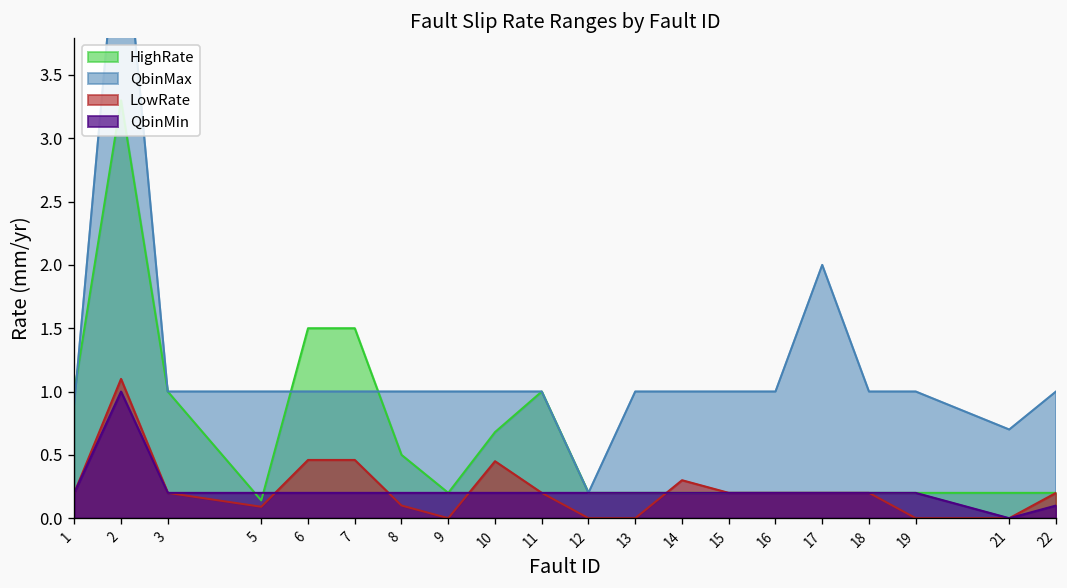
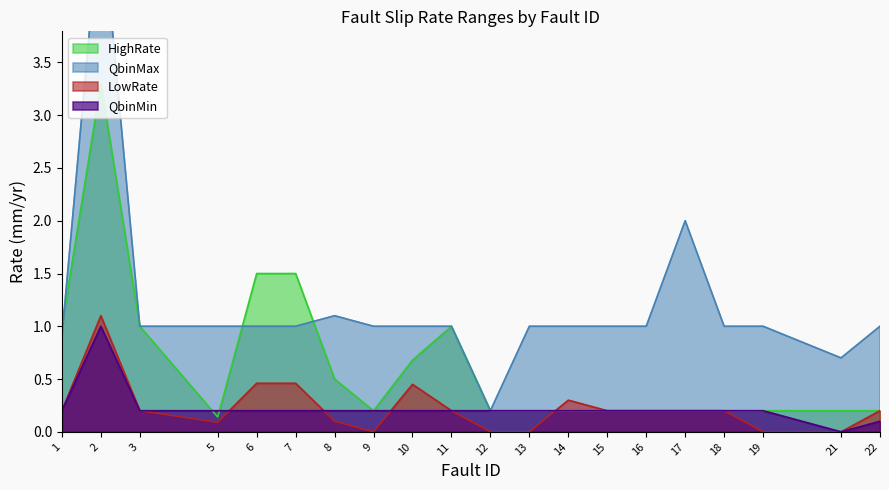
QbinMax, 8: 1.0 -> 1.1
